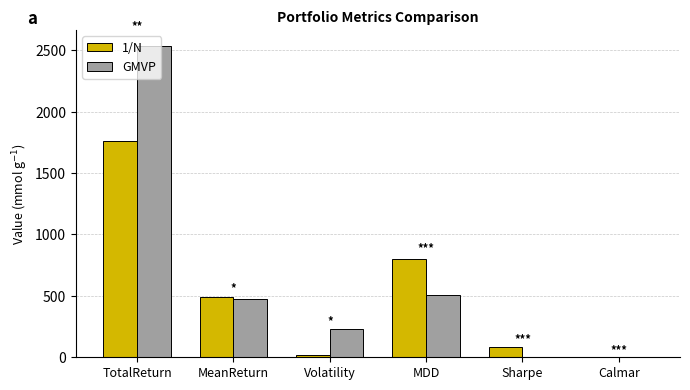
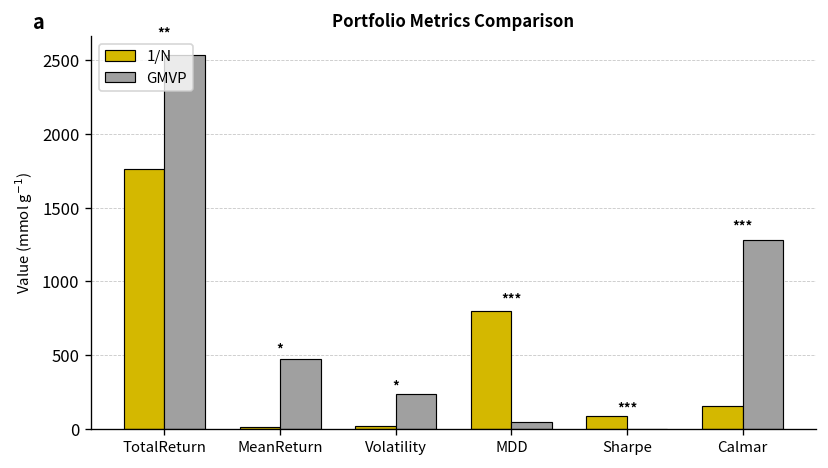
1/N, MeanReturn: 490 -> 10
GMVP, MDD: 510 -> 40
1/N, Calmar: 0 -> 150
GMVP, Calmar: 0 -> 1280
